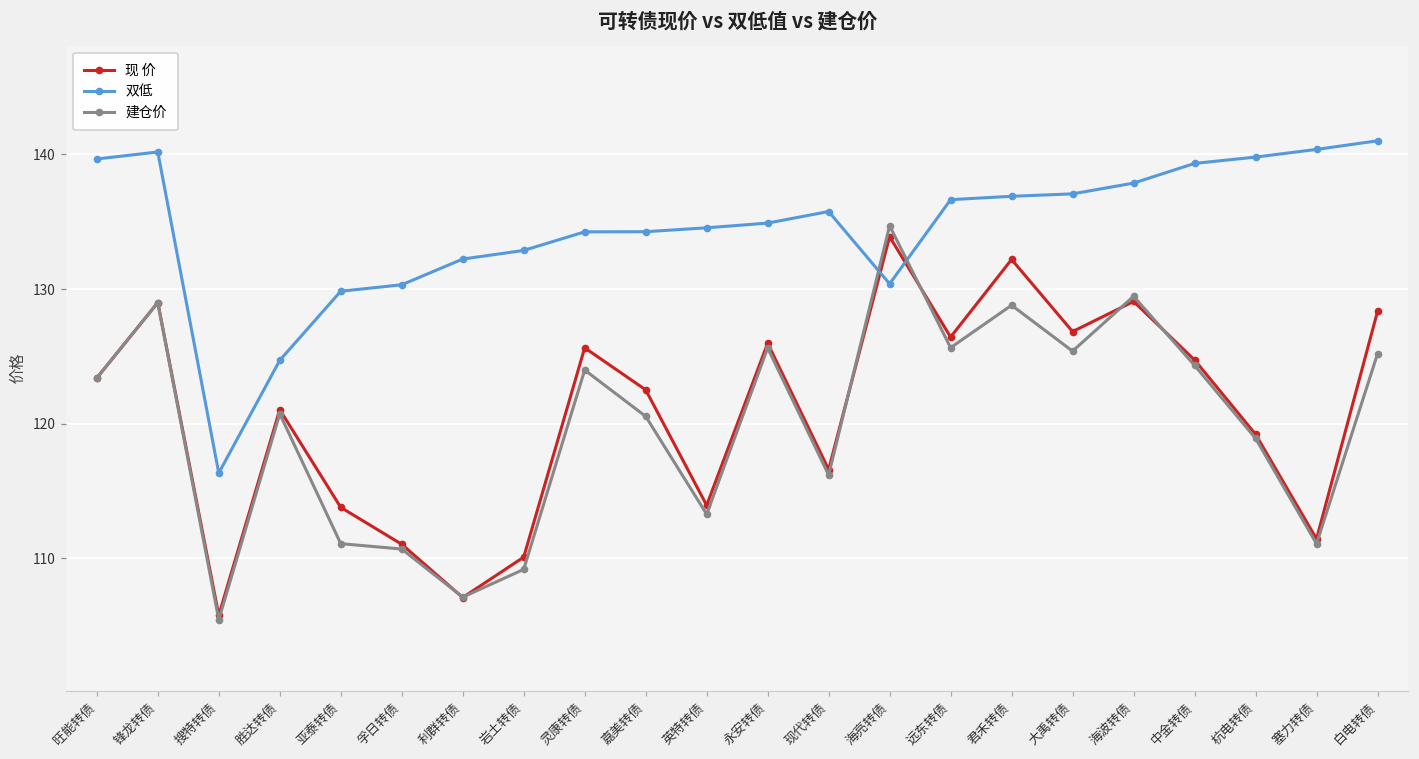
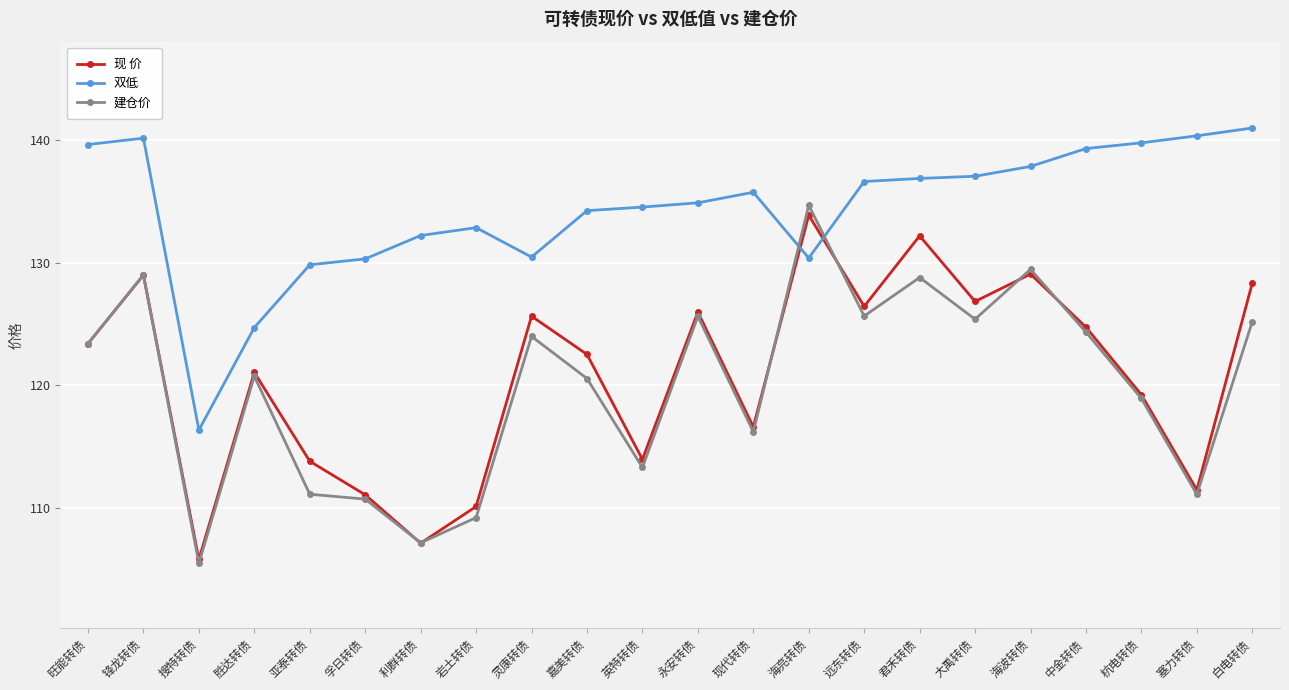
双低, 灵康转债: 134.3 -> 130.5
